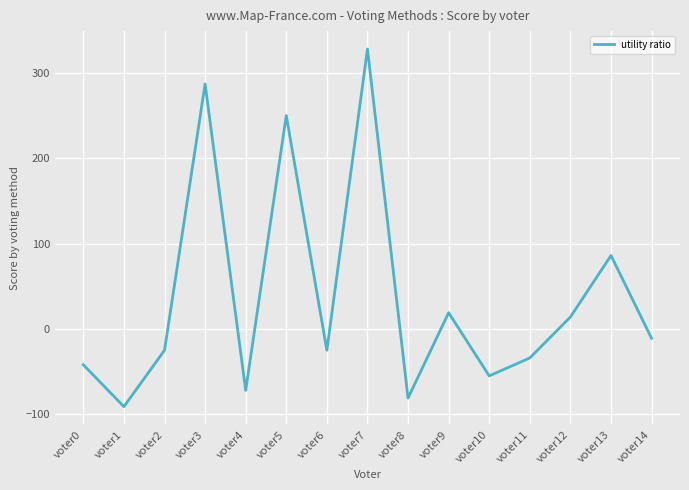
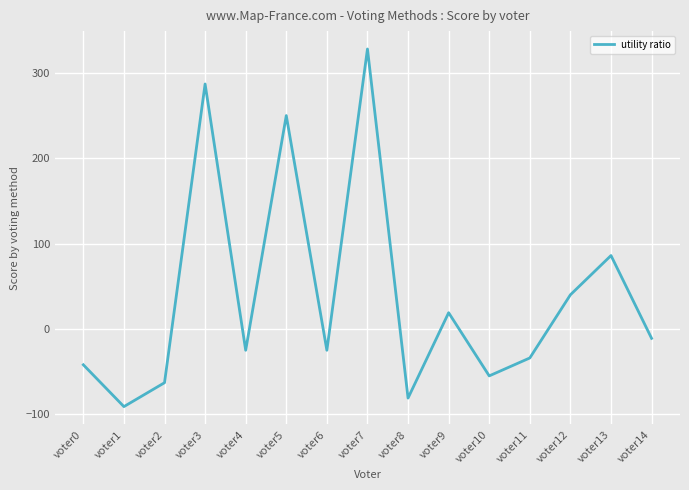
voter2: -30 -> -60
voter4: -70 -> -30
voter12: 10 -> 40
